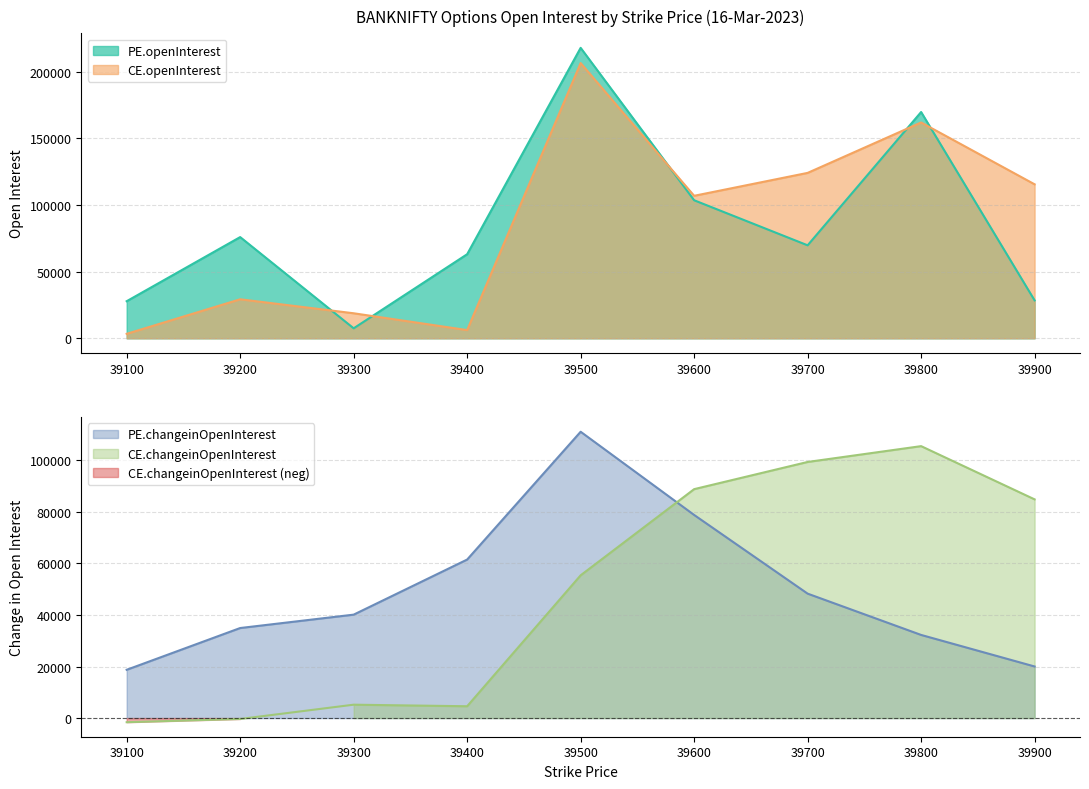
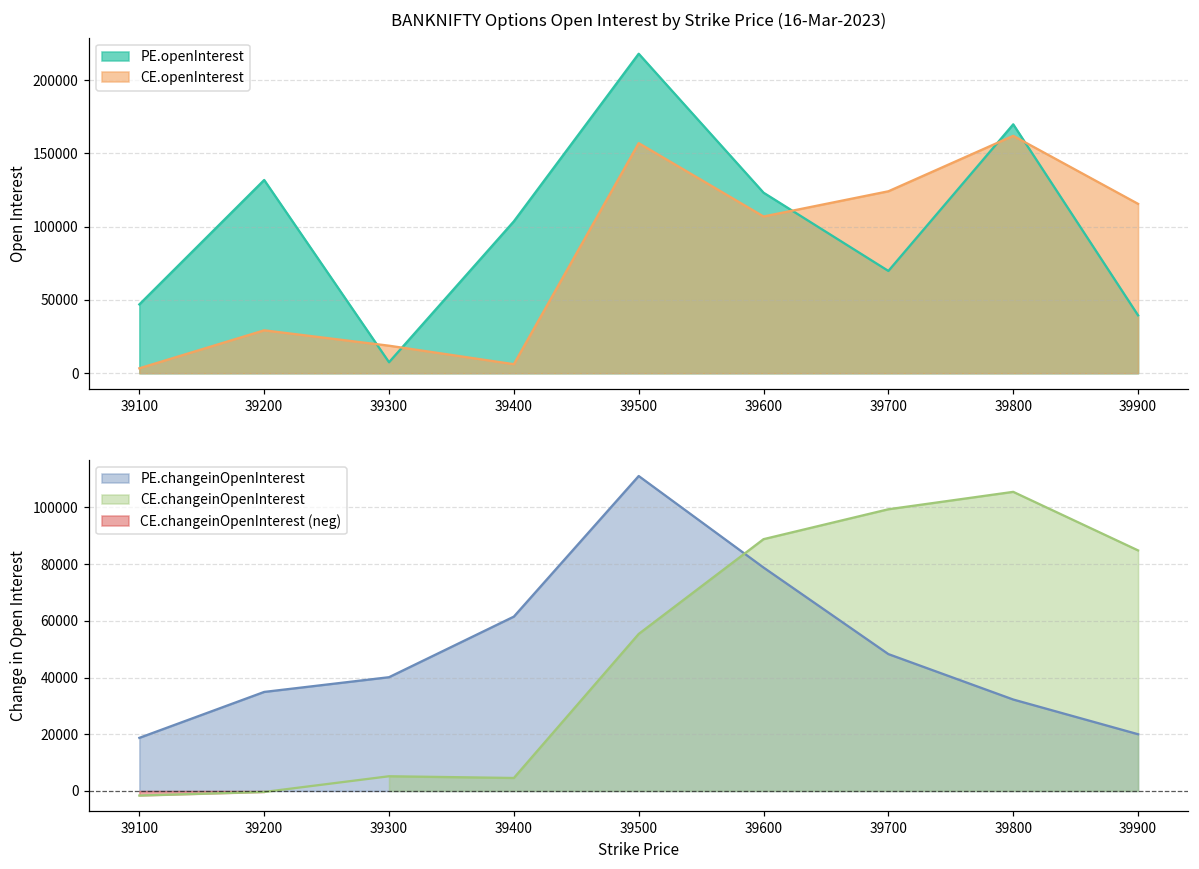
BANKNIFTY Options Open Interest by Strike Price (16-Mar-2023), PE.openInterest, 39100: 28000 -> 47000
BANKNIFTY Options Open Interest by Strike Price (16-Mar-2023), PE.openInterest, 39200: 76000 -> 132000
BANKNIFTY Options Open Interest by Strike Price (16-Mar-2023), PE.openInterest, 39400: 63000 -> 104000
BANKNIFTY Options Open Interest by Strike Price (16-Mar-2023), CE.openInterest, 39500: 207000 -> 157000
BANKNIFTY Options Open Interest by Strike Price (16-Mar-2023), PE.openInterest, 39600: 104000 -> 123000
BANKNIFTY Options Open Interest by Strike Price (16-Mar-2023), PE.openInterest, 39900: 28000 -> 40000
